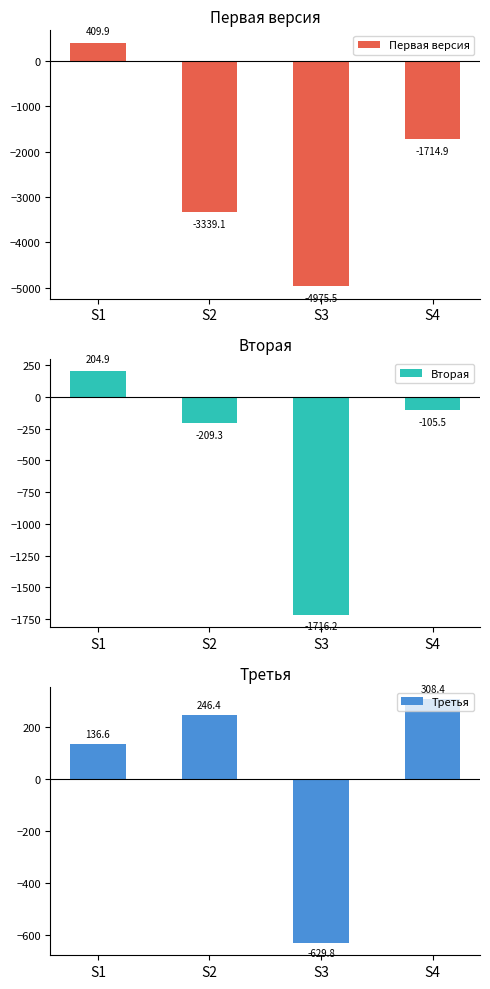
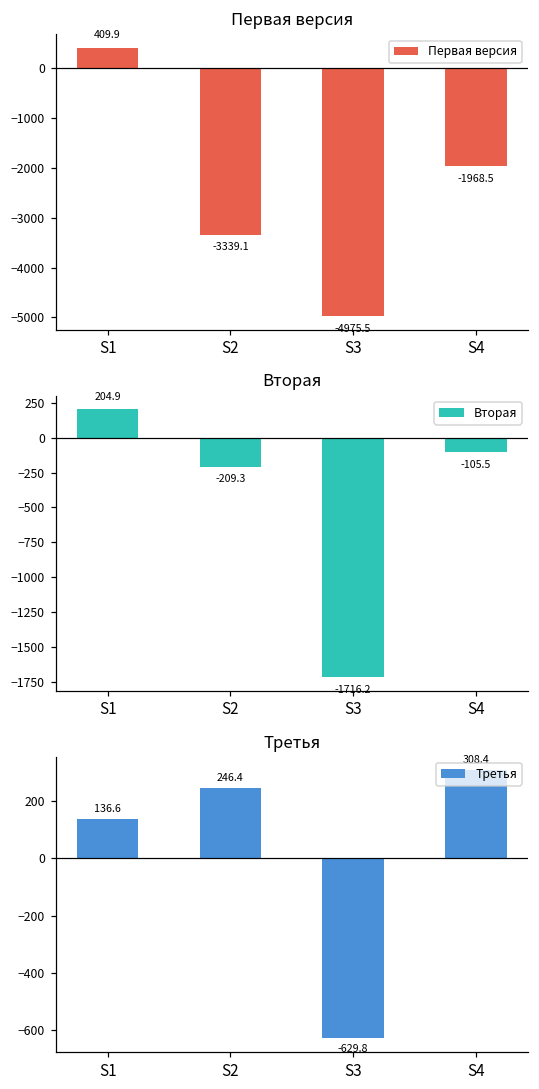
Первая версия, S4: -1714.9 -> -1968.5
